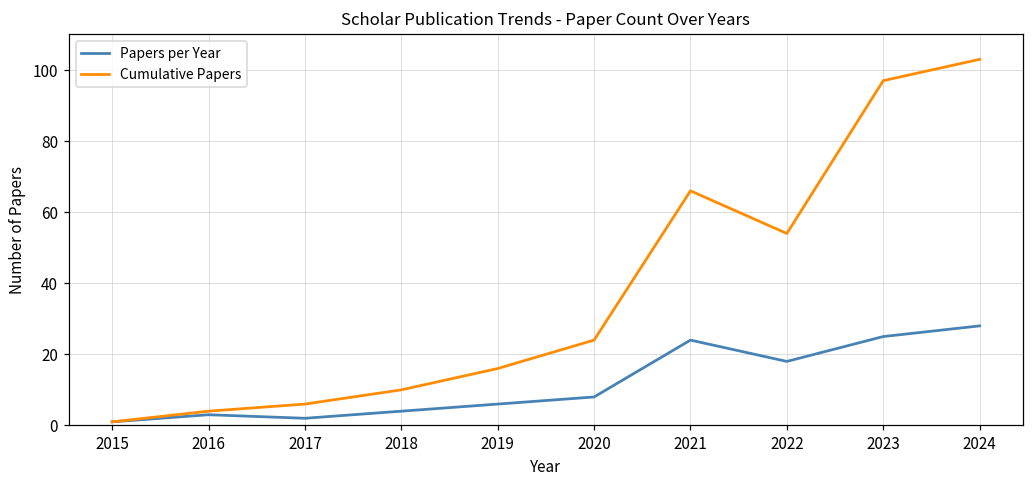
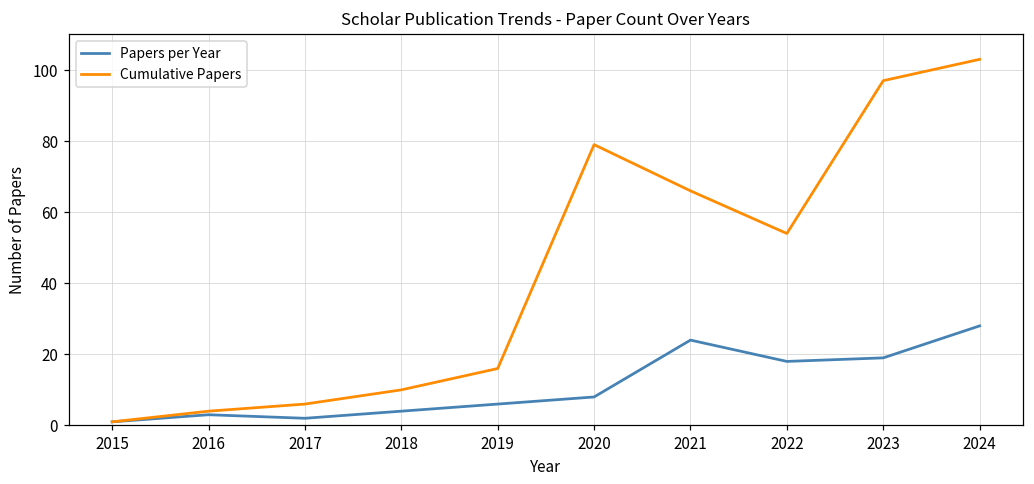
Cumulative Papers, 2020: 24 -> 79
Papers per Year, 2023: 25 -> 19
